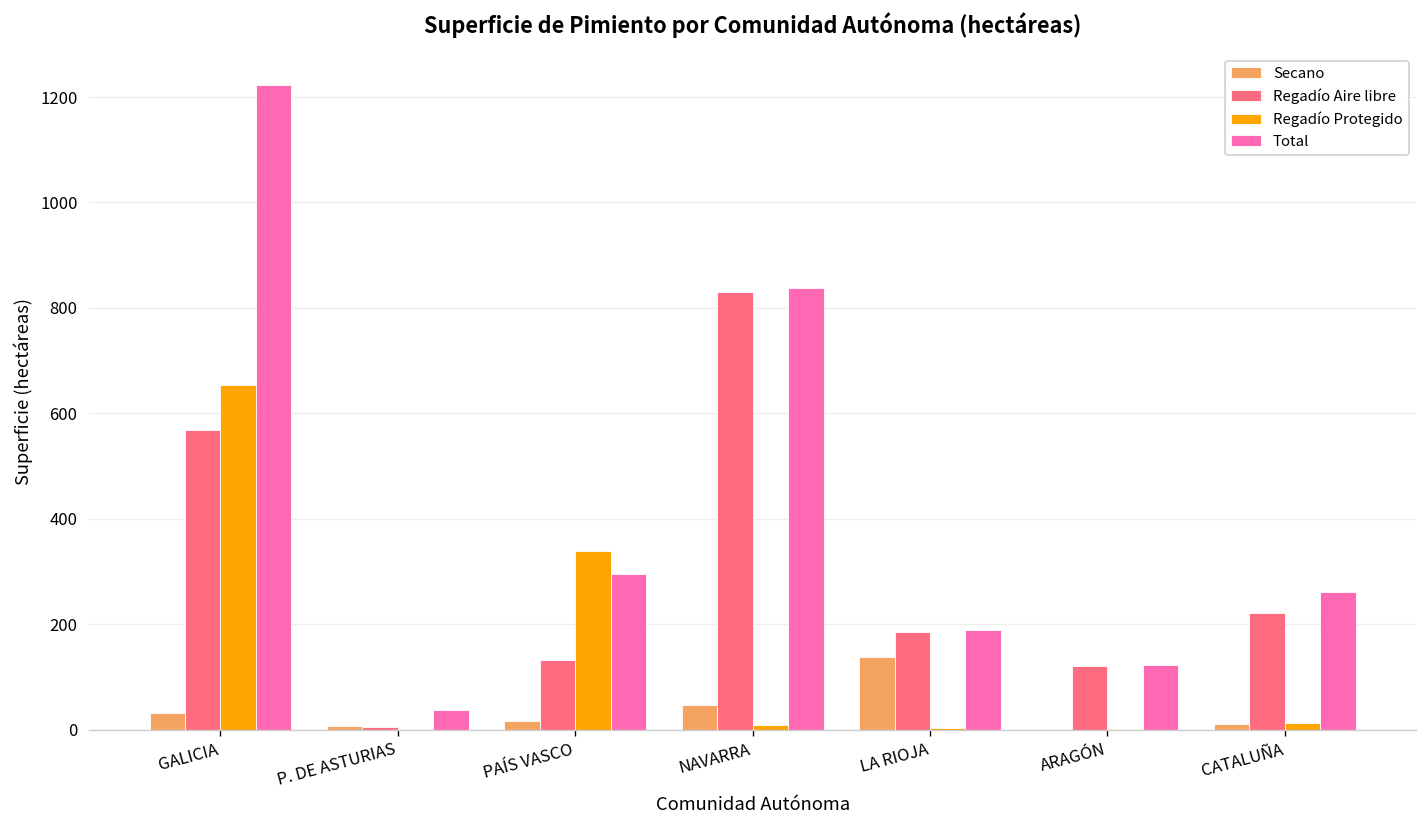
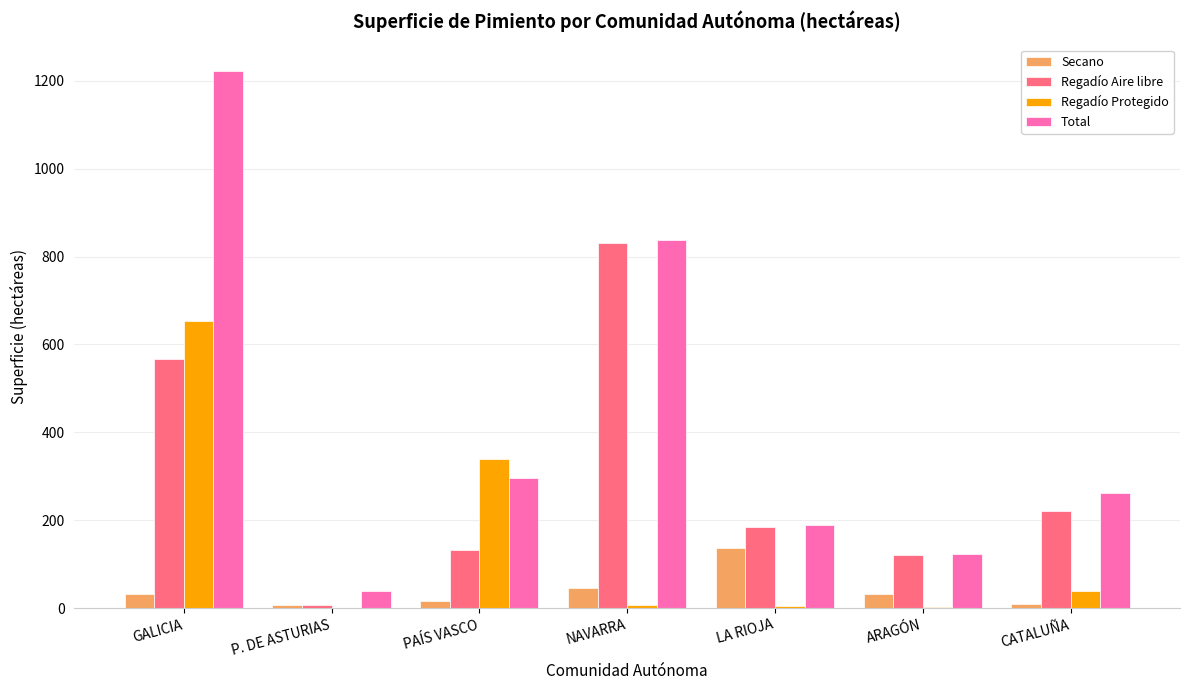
Secano, ARAGÓN: 0 -> 30
Regadío Protegido, CATALUÑA: 10 -> 40
